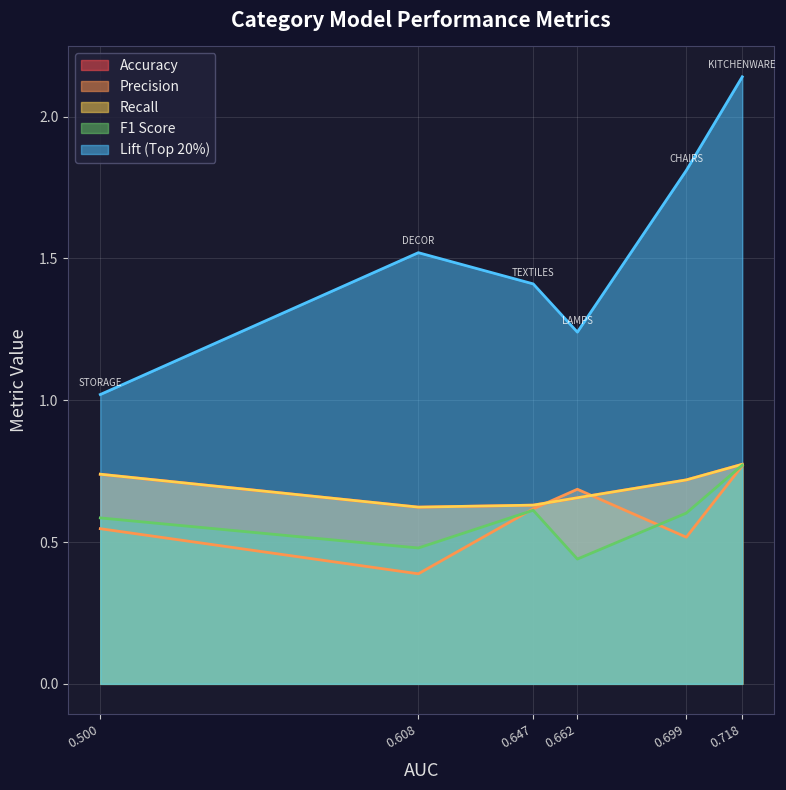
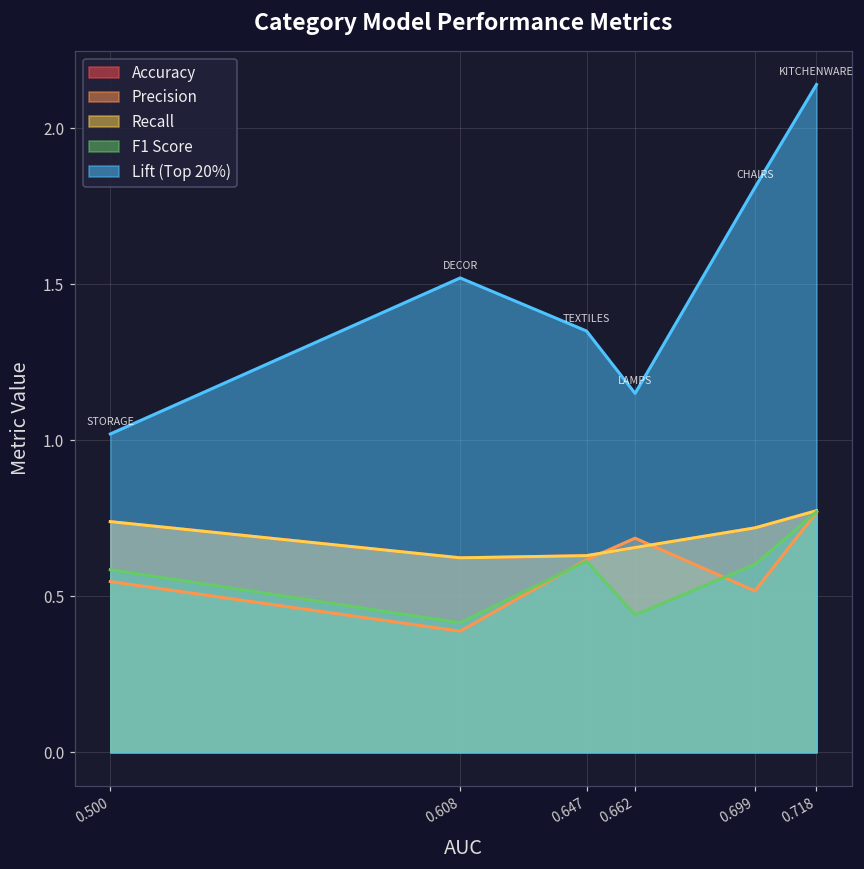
F1 Score, 0.608: 0.48 -> 0.42
Lift (Top 20%), 0.647: 1.41 -> 1.35
Lift (Top 20%), 0.662: 1.24 -> 1.15
